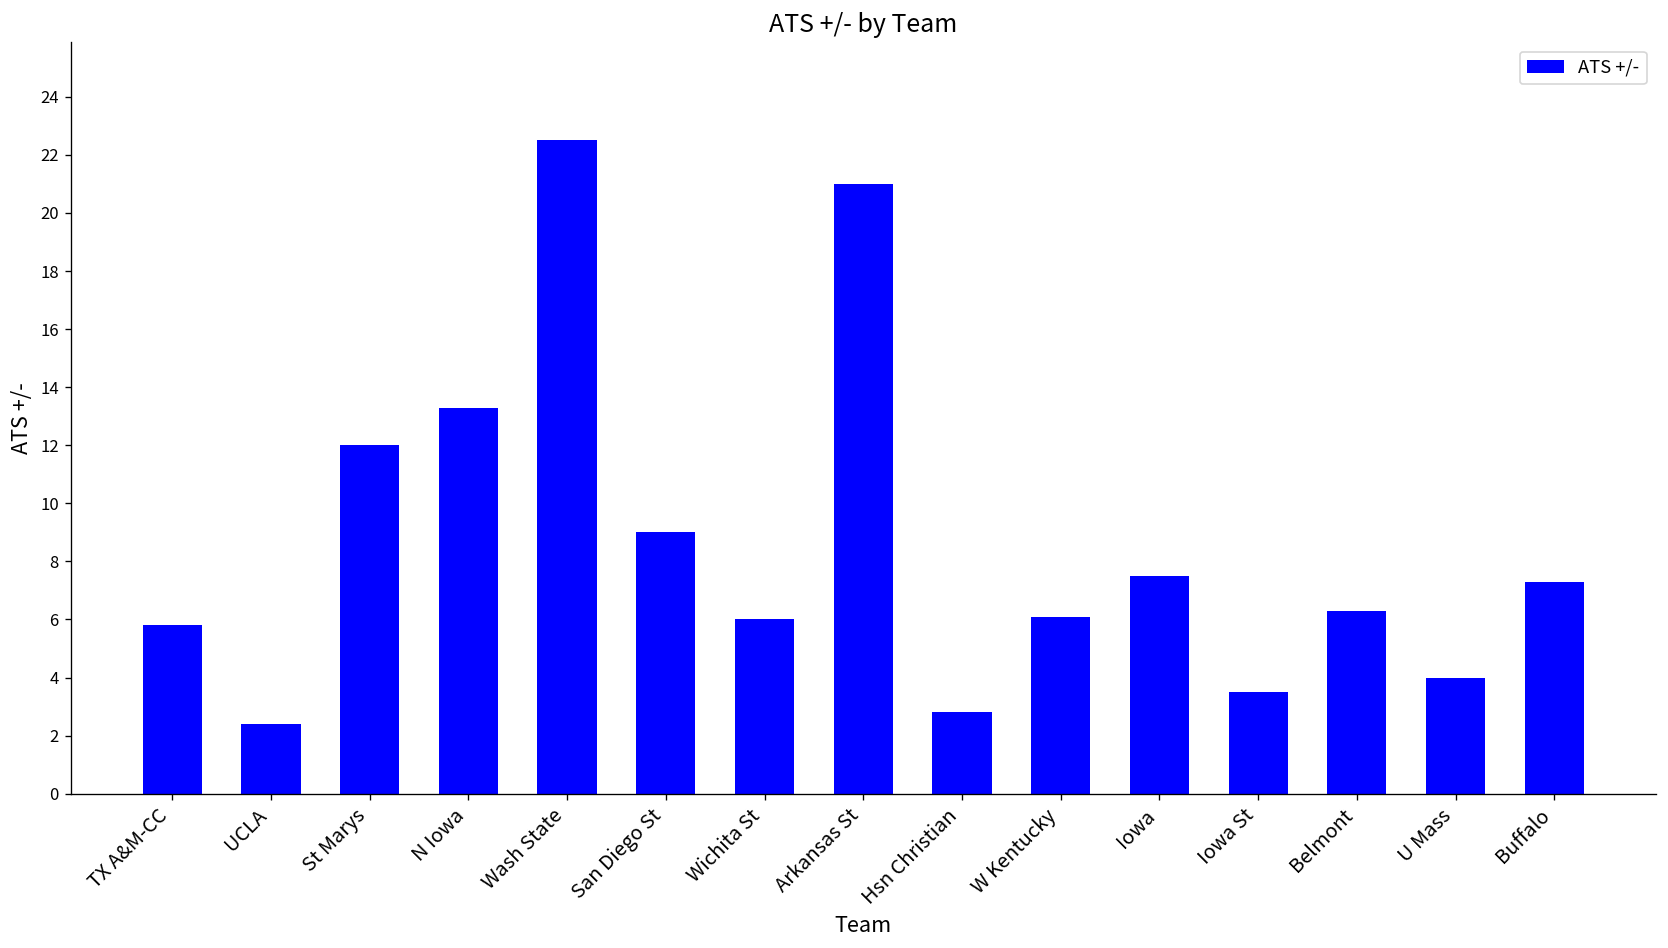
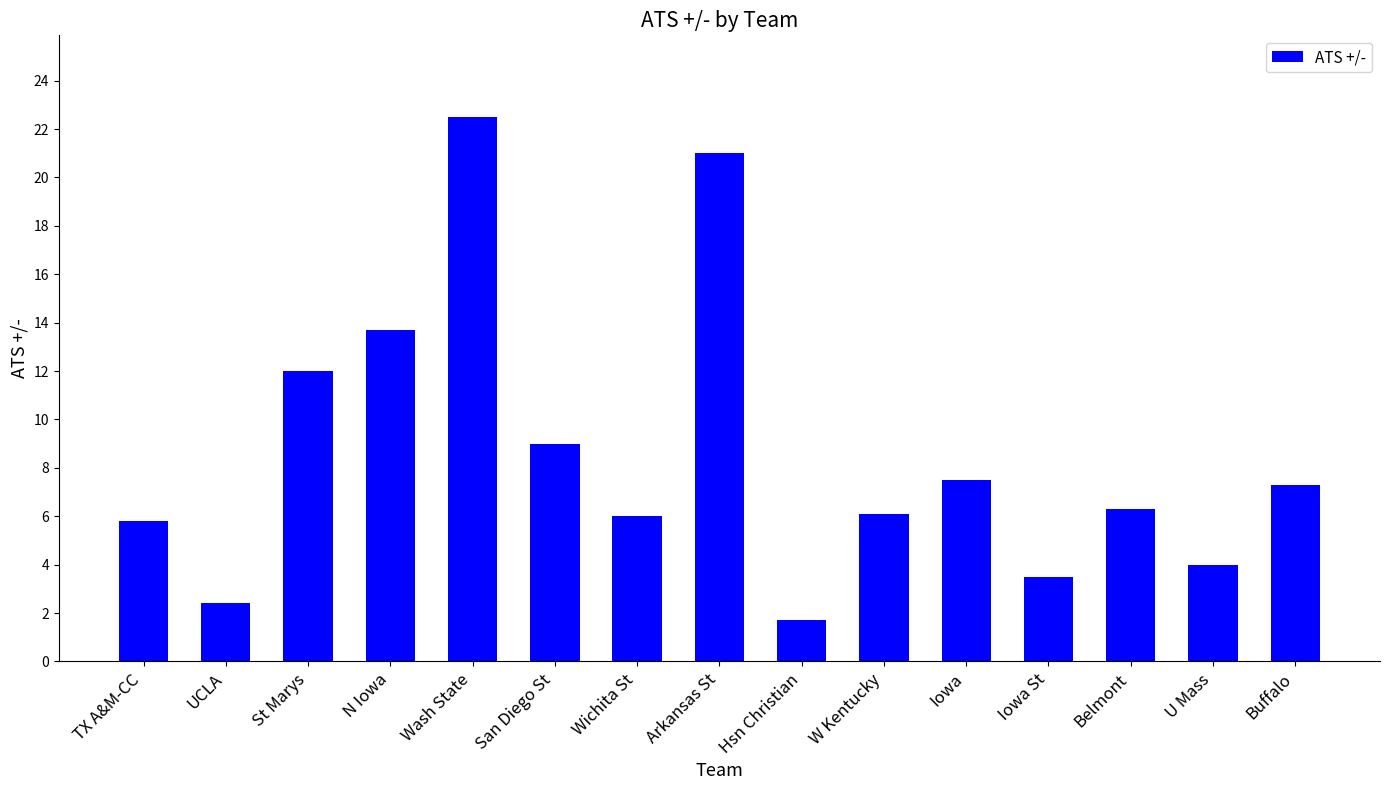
N Iowa: 13.3 -> 13.7
Hsn Christian: 2.8 -> 1.7
